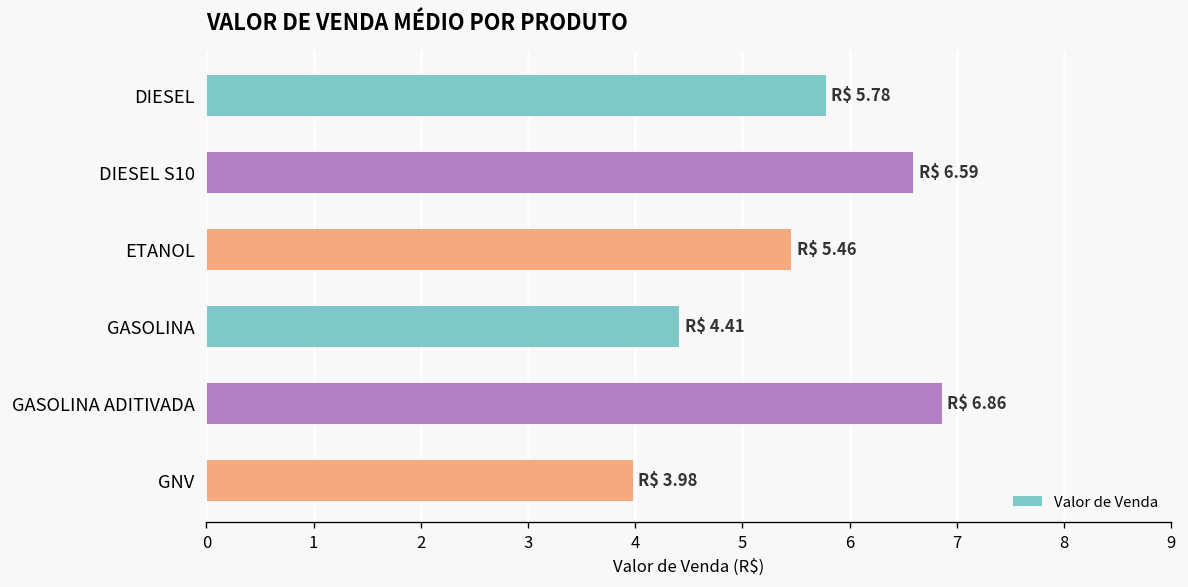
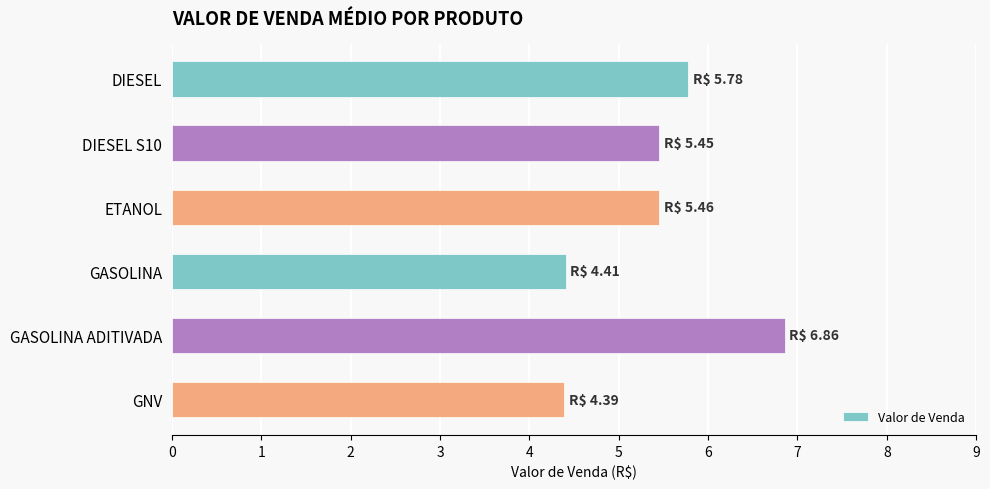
DIESEL S10: 6.59 -> 5.45
GNV: 3.98 -> 4.39
